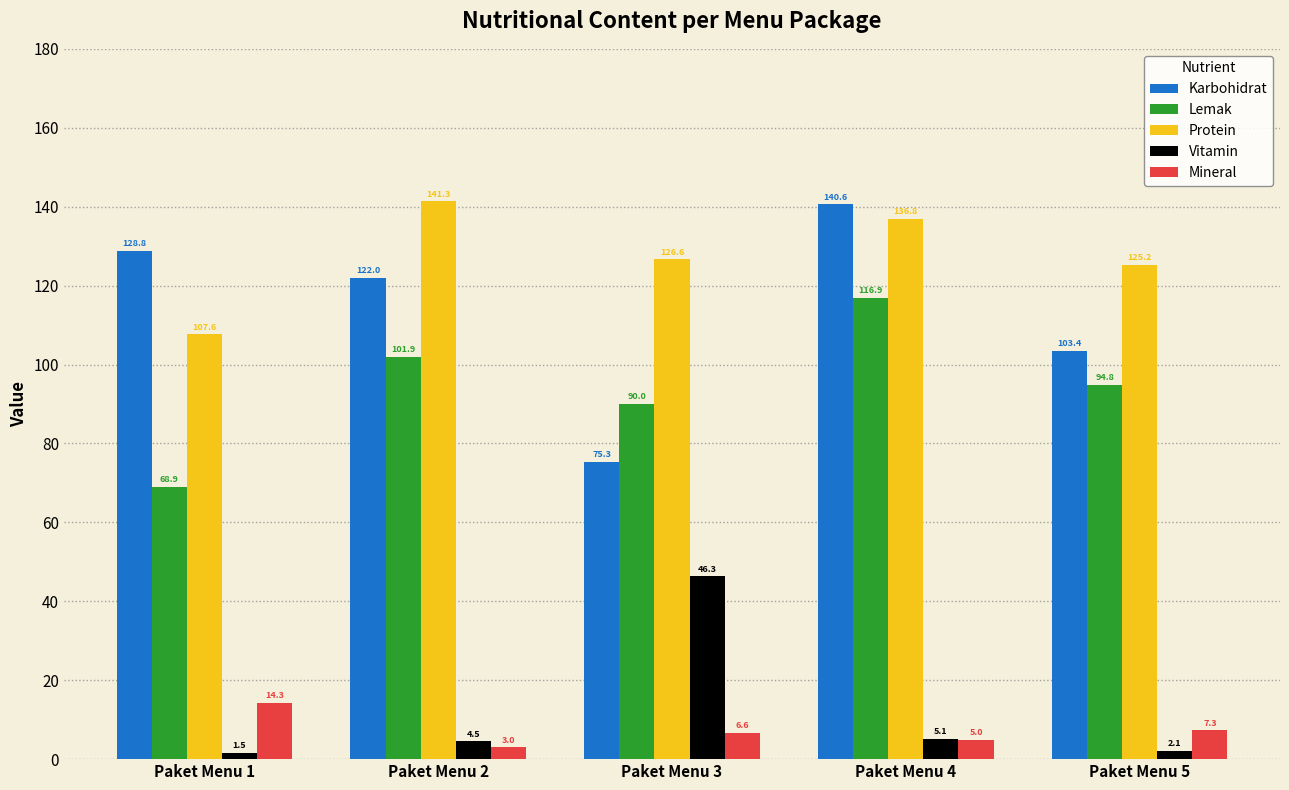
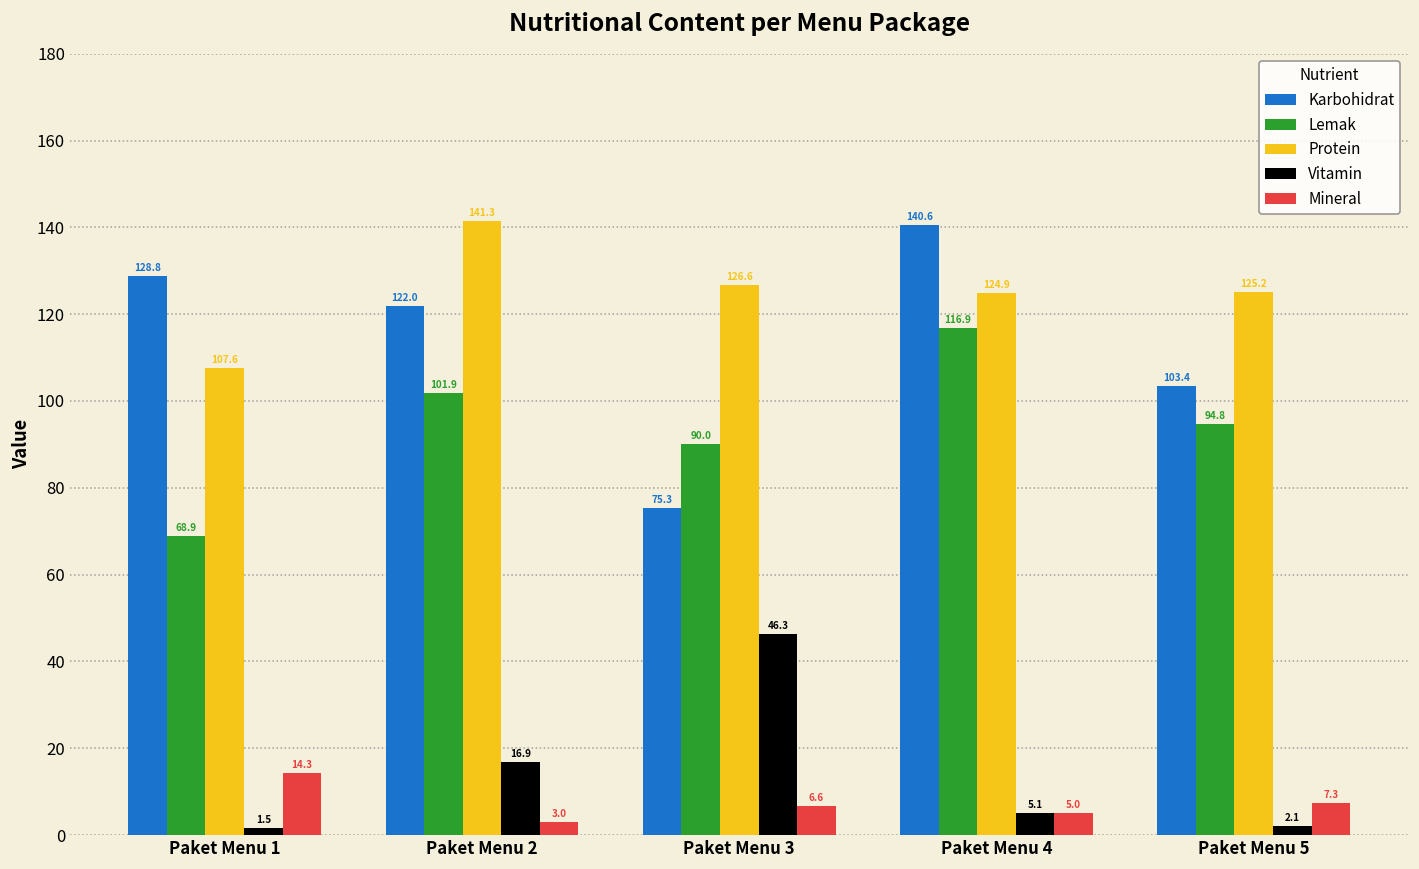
Vitamin, Paket Menu 2: 4.5 -> 16.9
Protein, Paket Menu 4: 136.8 -> 124.9
